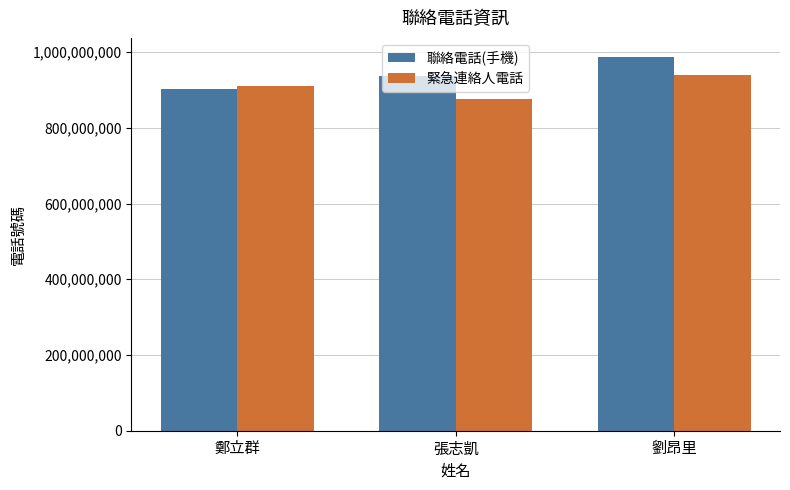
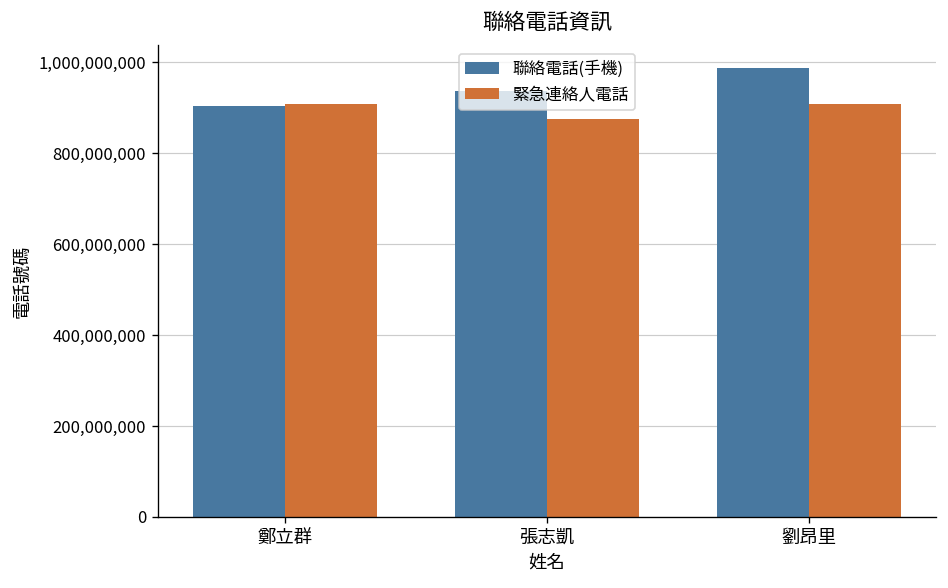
緊急連絡人電話, 劉昂里: 940,000,000 -> 910,000,000
